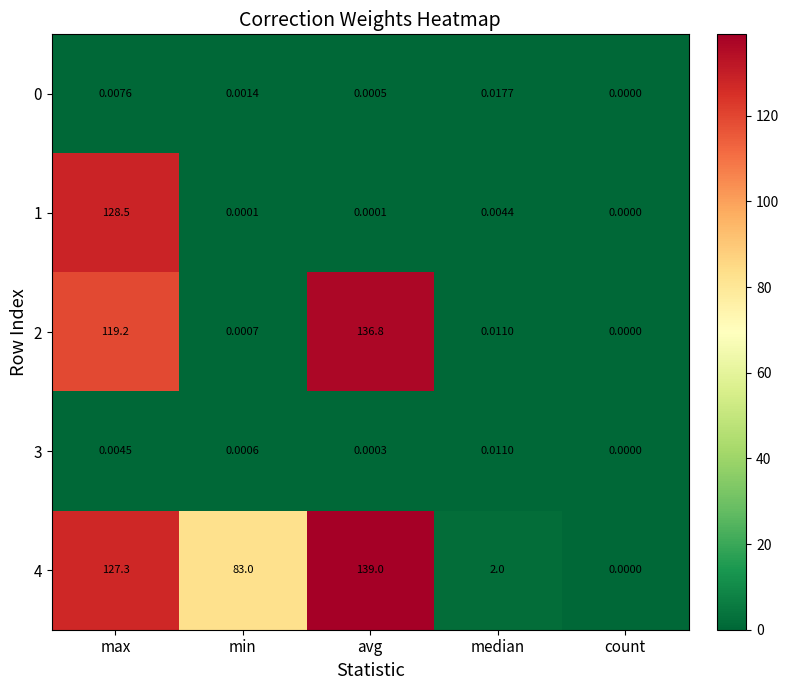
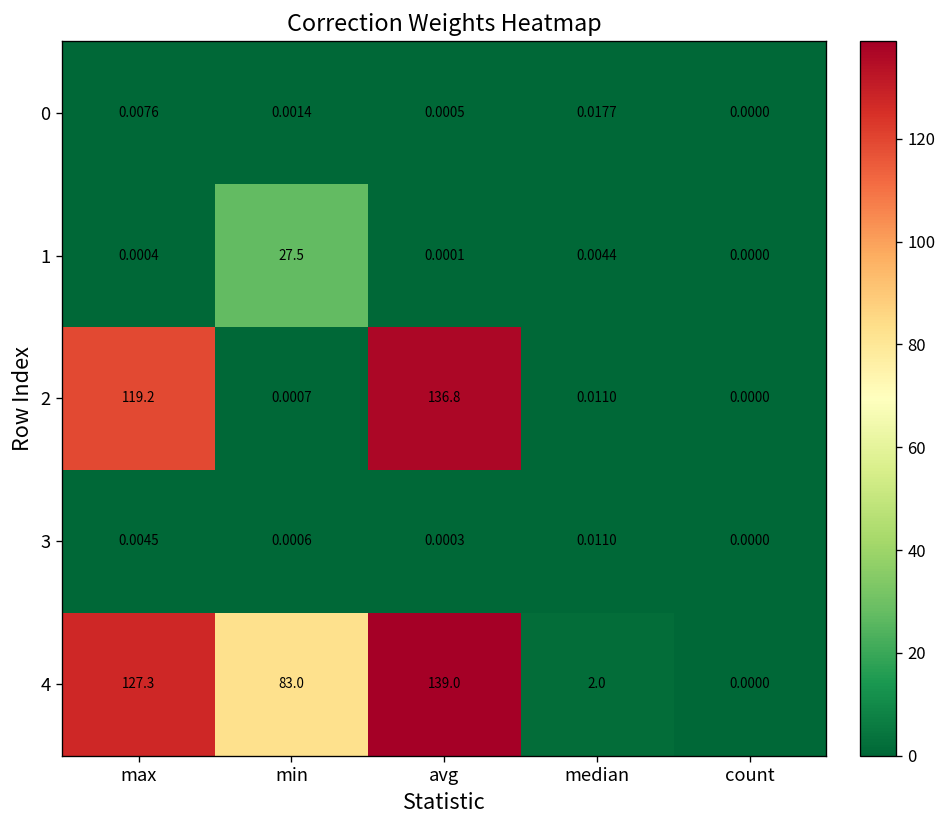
1, max: 128.5 -> 0.0004
1, min: 0.0001 -> 27.5
